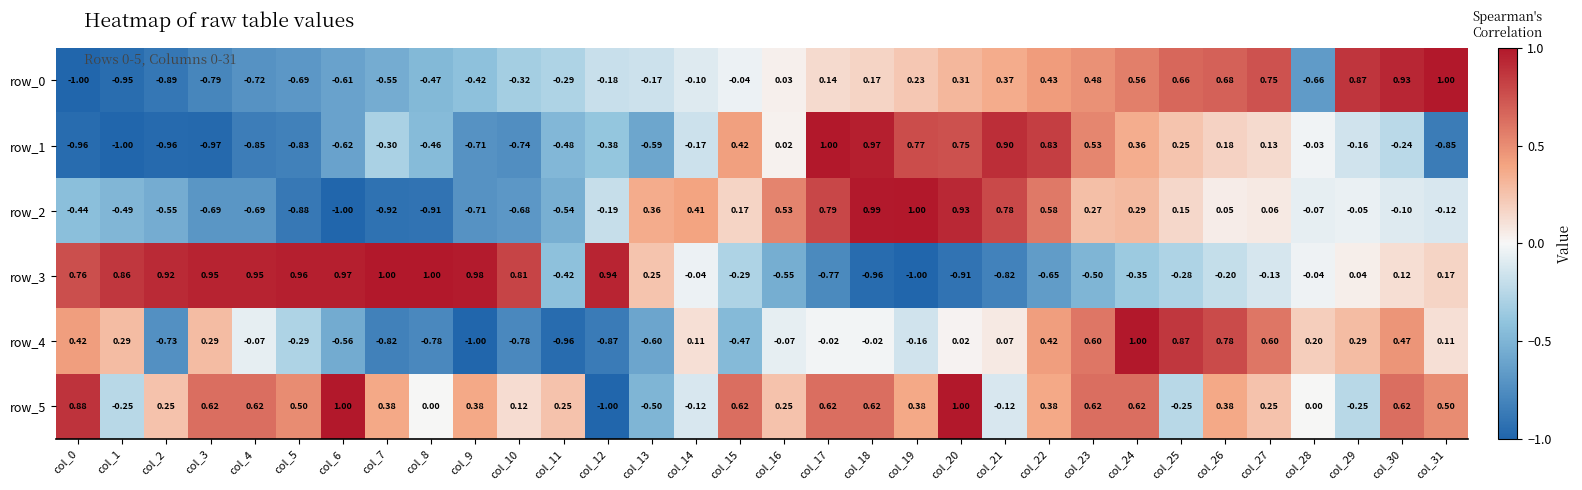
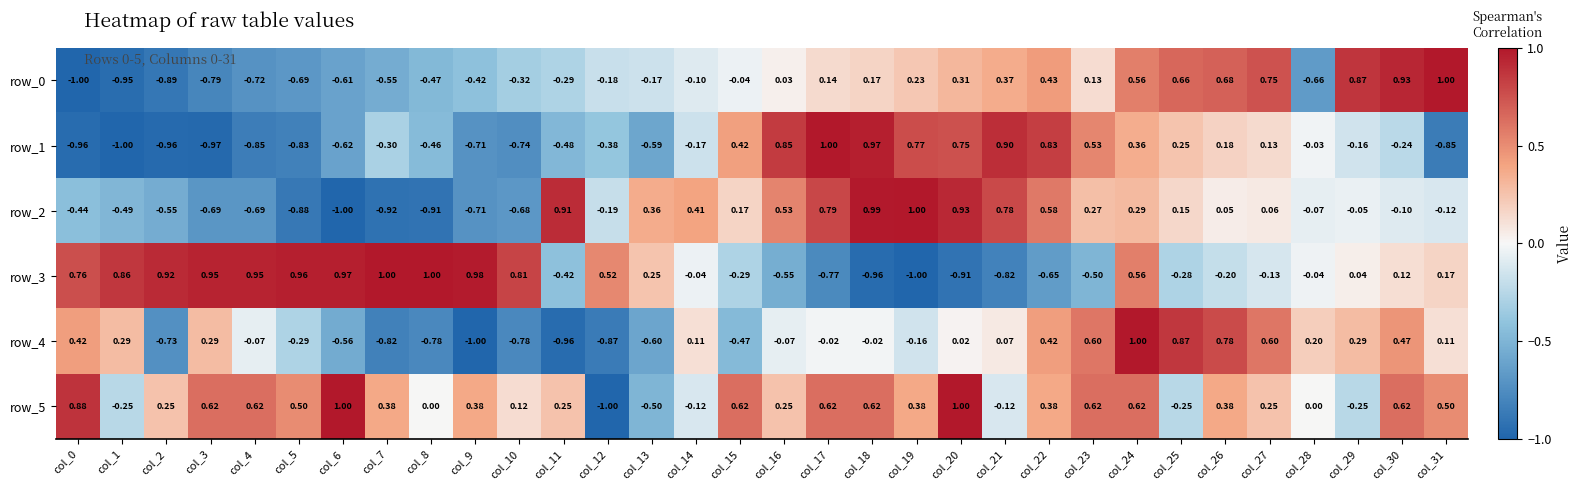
row_0, col_23: 0.48 -> 0.13
row_1, col_16: 0.02 -> 0.85
row_2, col_11: -0.54 -> 0.91
row_3, col_12: 0.94 -> 0.52
row_3, col_24: -0.35 -> 0.56
